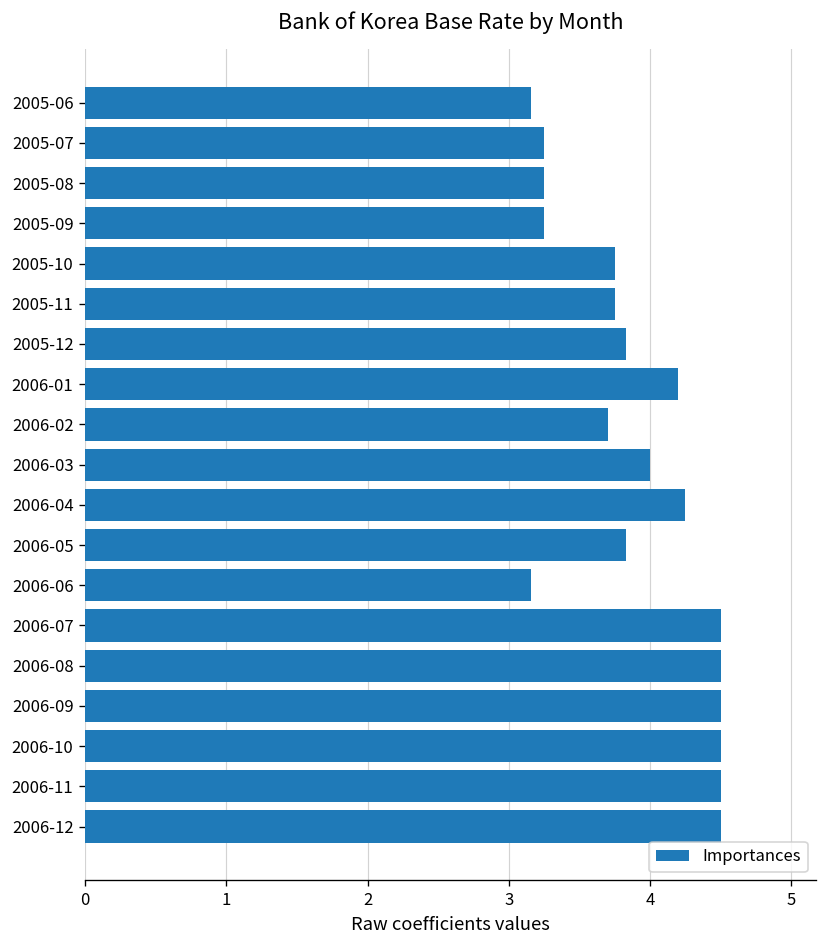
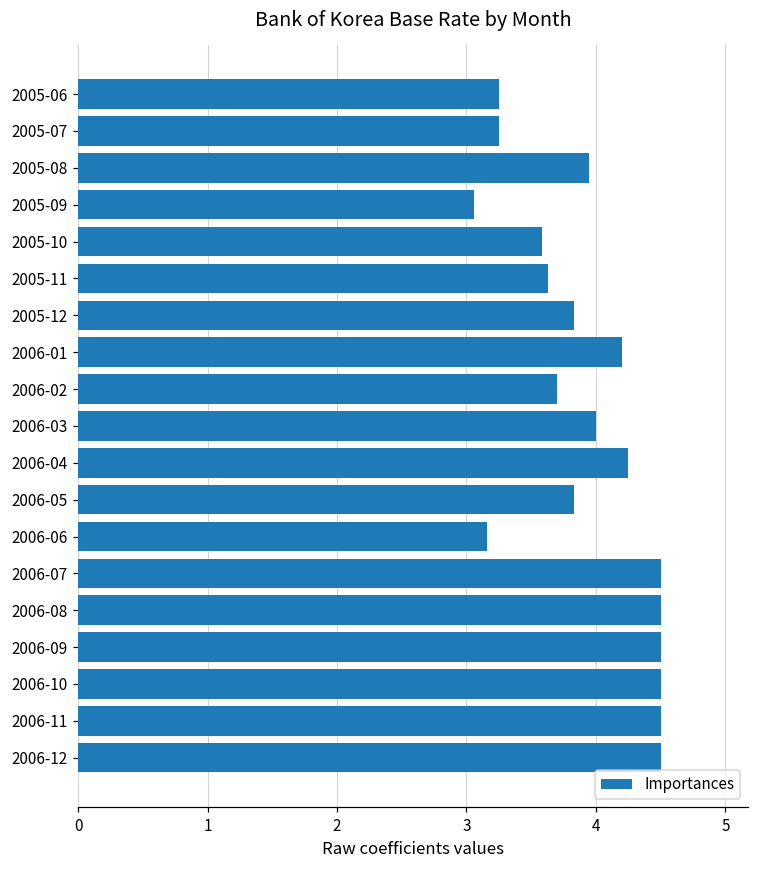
2005-06: 3.16 -> 3.25
2005-08: 3.25 -> 3.95
2005-09: 3.25 -> 3.06
2005-10: 3.75 -> 3.58
2005-11: 3.75 -> 3.63
